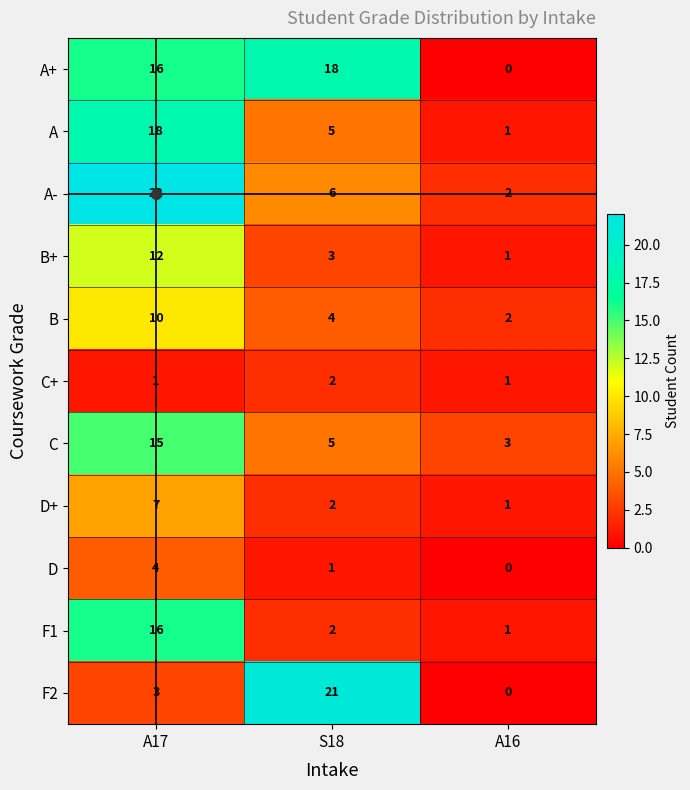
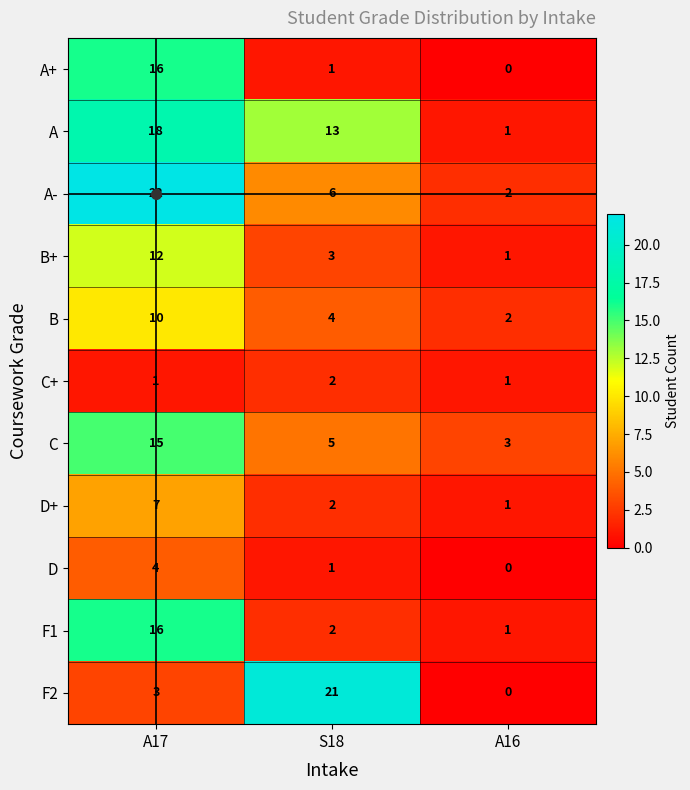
A+, S18: 18 -> 1
A, S18: 5 -> 13
